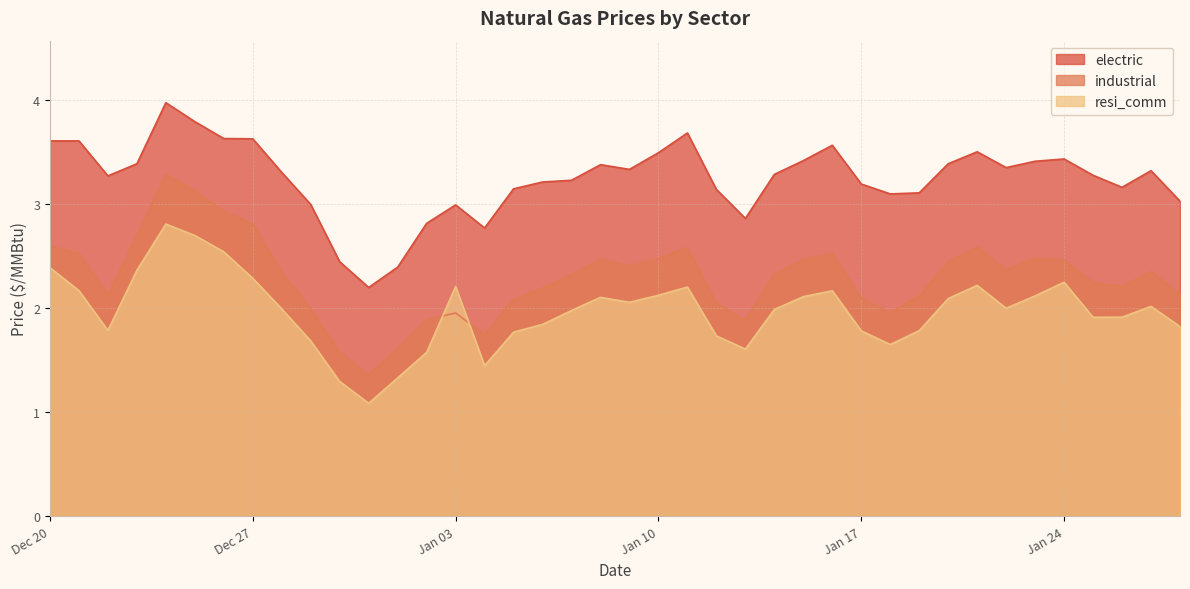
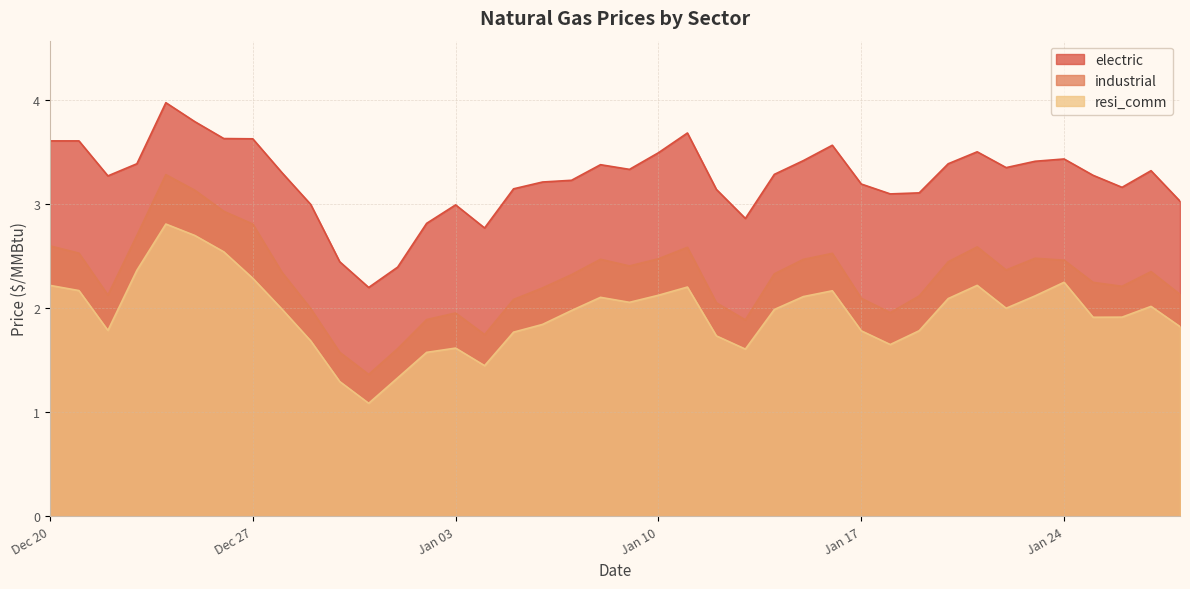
resi_comm, Dec 20: 2.39 -> 2.22
resi_comm, Jan 03: 2.21 -> 1.62
